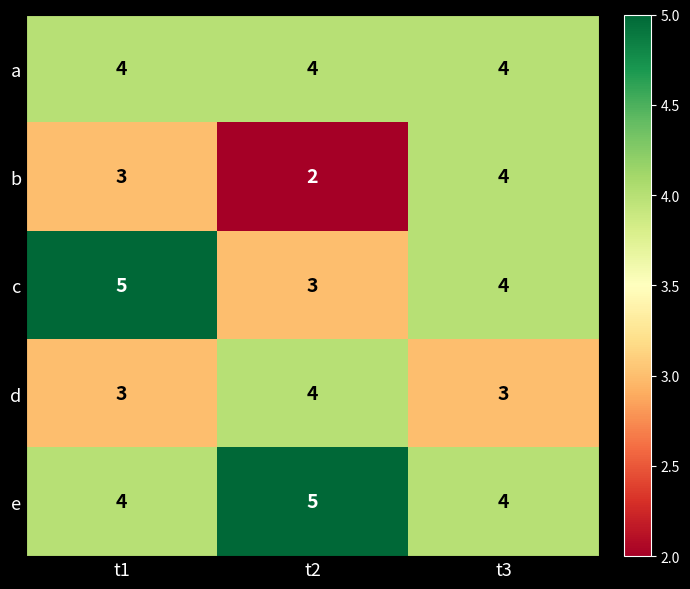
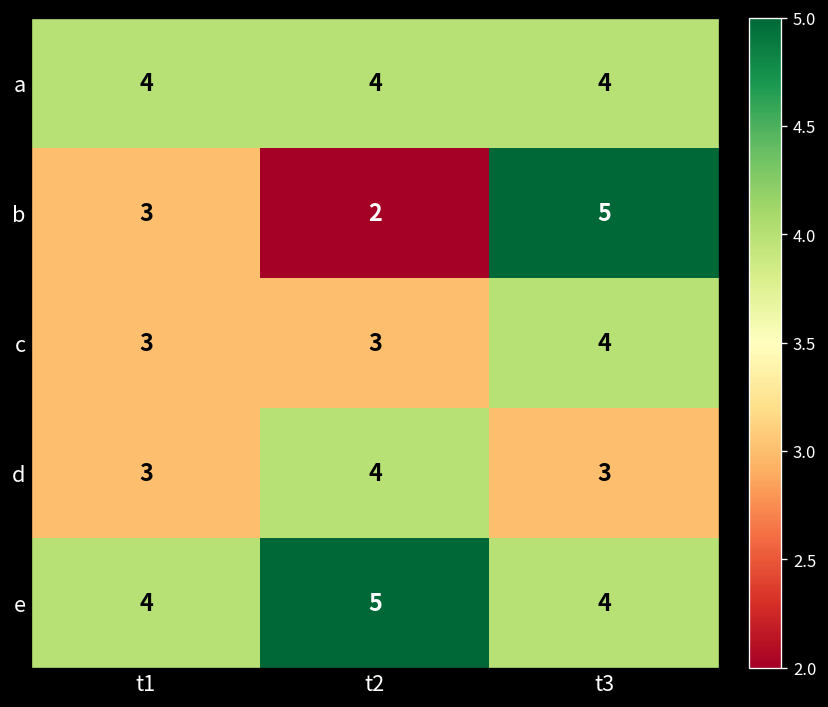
b, t3: 4 -> 5
c, t1: 5 -> 3
